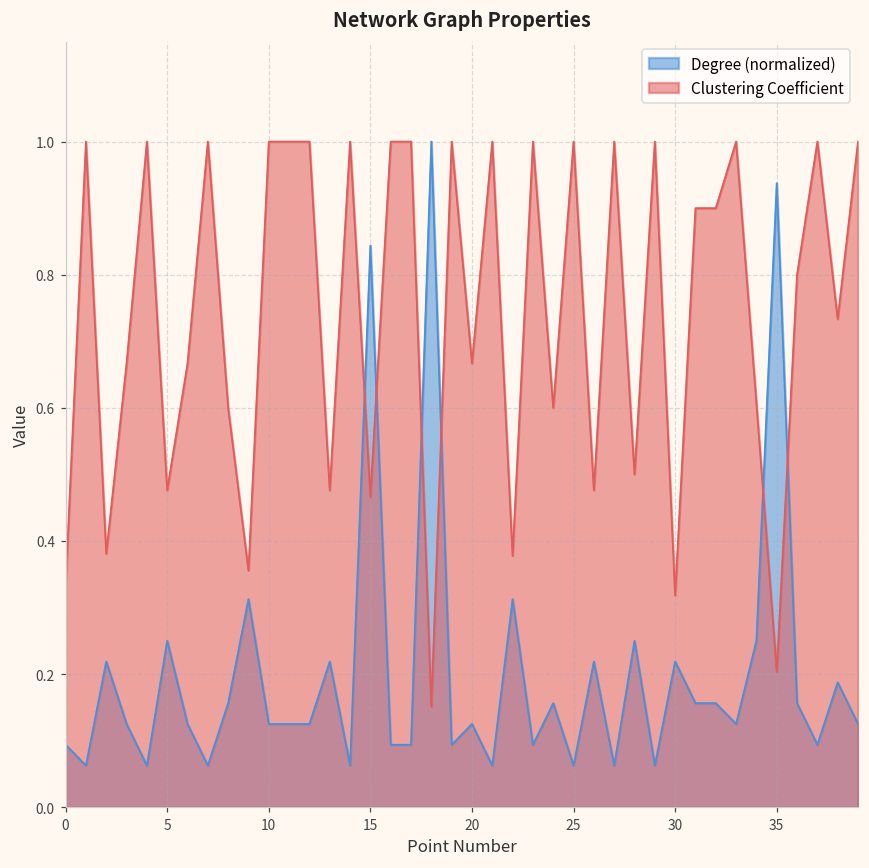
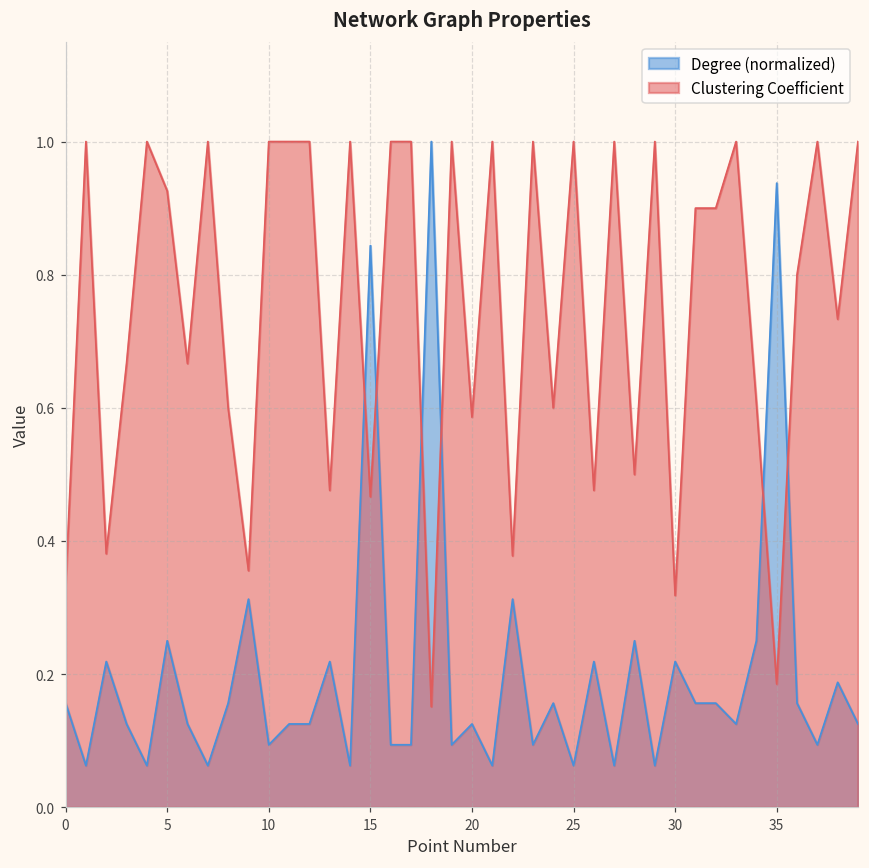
Degree (normalized), 0: 0.09 -> 0.16
Clustering Coefficient, 5: 0.48 -> 0.93
Degree (normalized), 10: 0.13 -> 0.09
Clustering Coefficient, 20: 0.67 -> 0.59
Clustering Coefficient, 35: 0.20 -> 0.19
